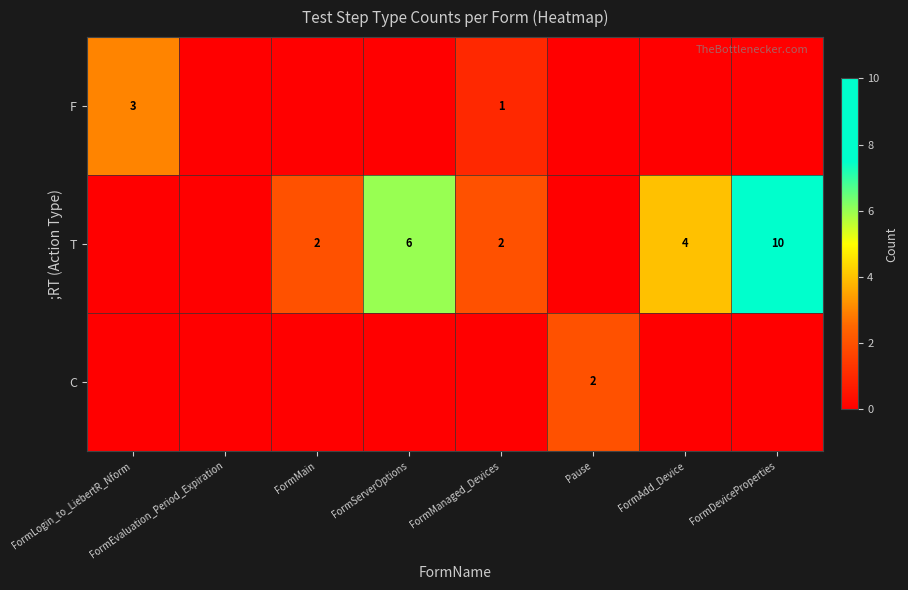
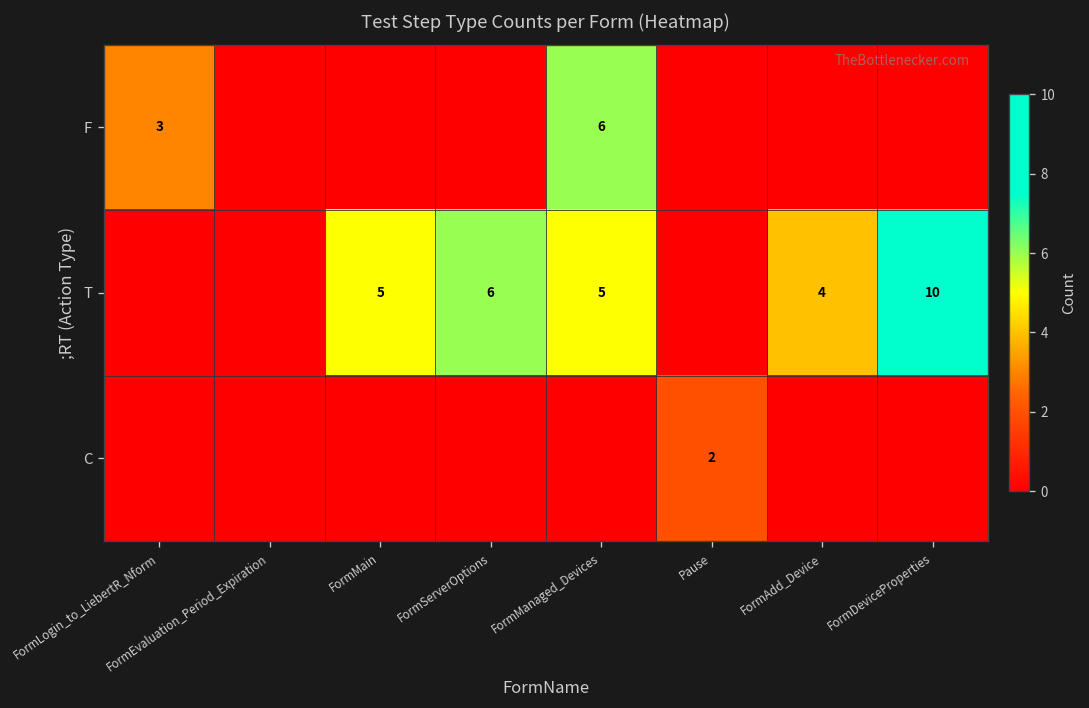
F, FormManaged_Devices: 1 -> 6
T, FormMain: 2 -> 5
T, FormManaged_Devices: 2 -> 5
